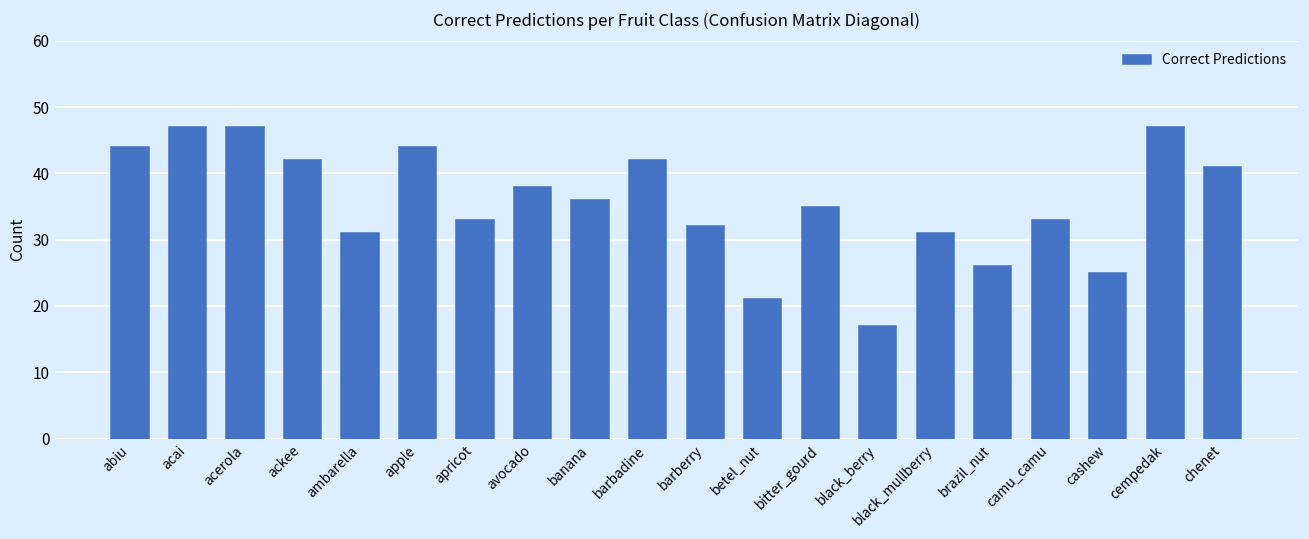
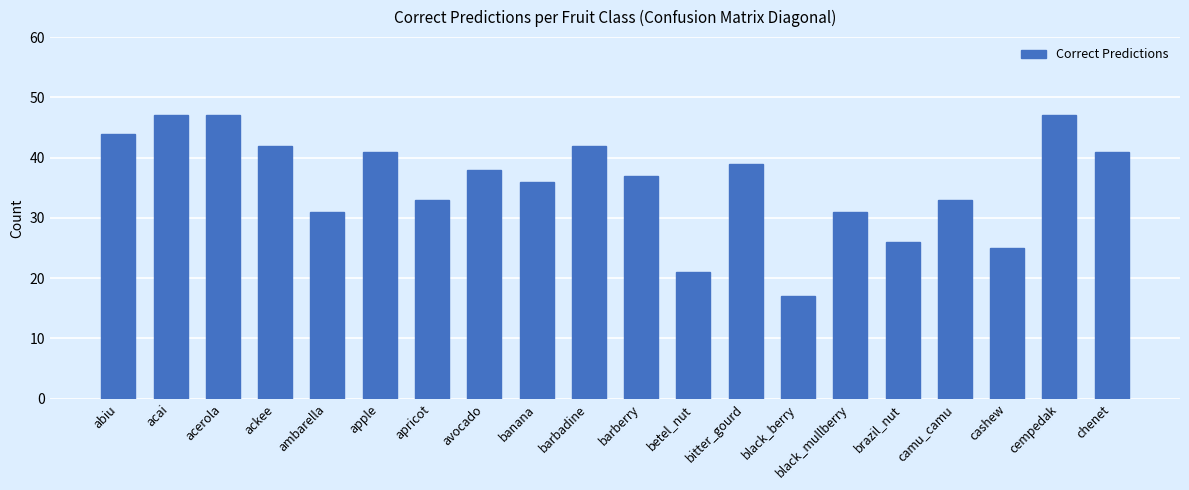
apple: 44 -> 41
barberry: 32 -> 37
bitter_gourd: 35 -> 39
